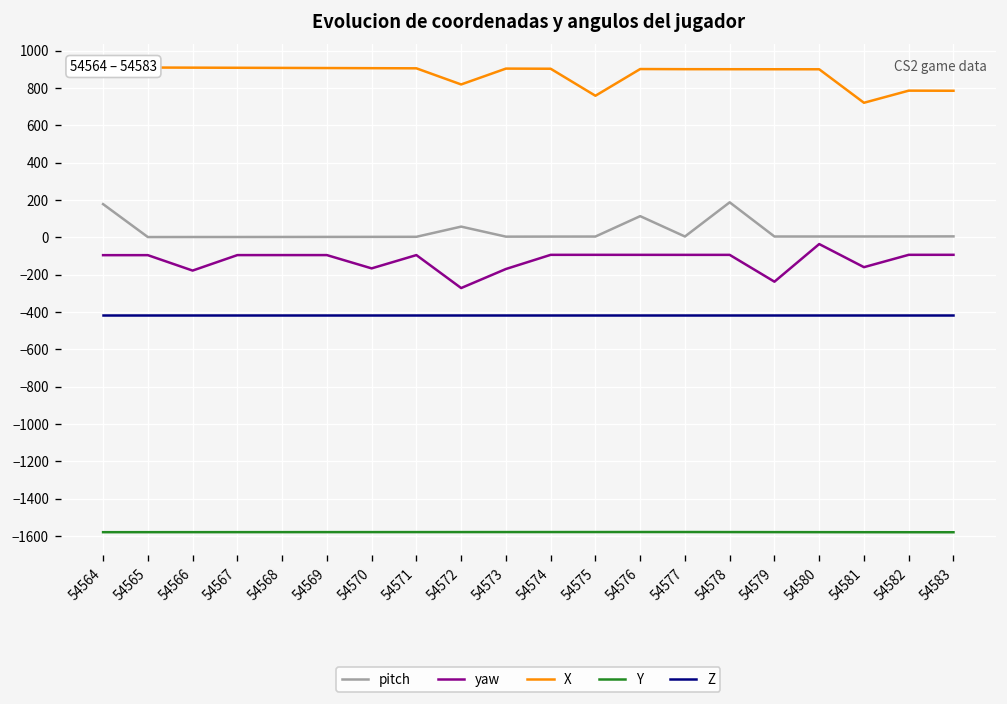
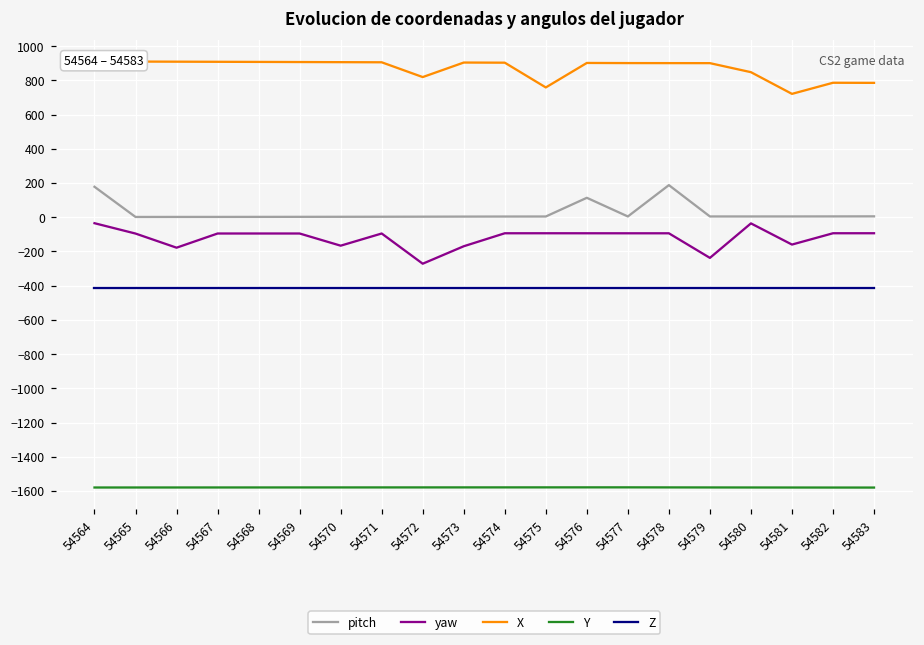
yaw, 54564: -100 -> -40
pitch, 54572: 60 -> 0
X, 54580: 900 -> 850
